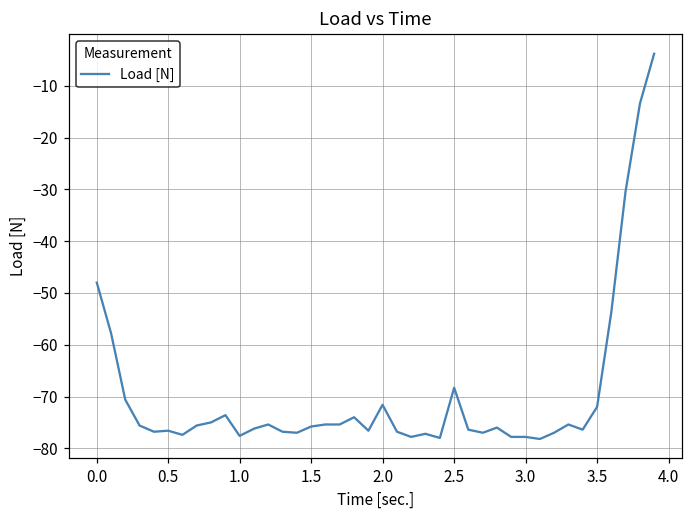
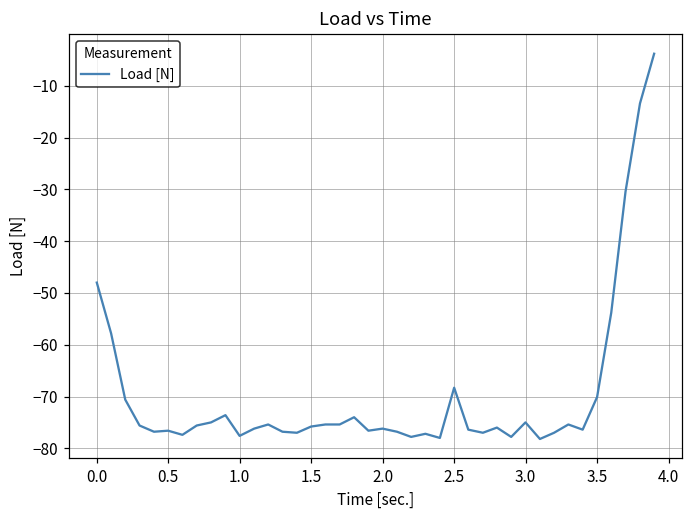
2.0: -72 -> -76
3.0: -78 -> -75
3.5: -72 -> -70
